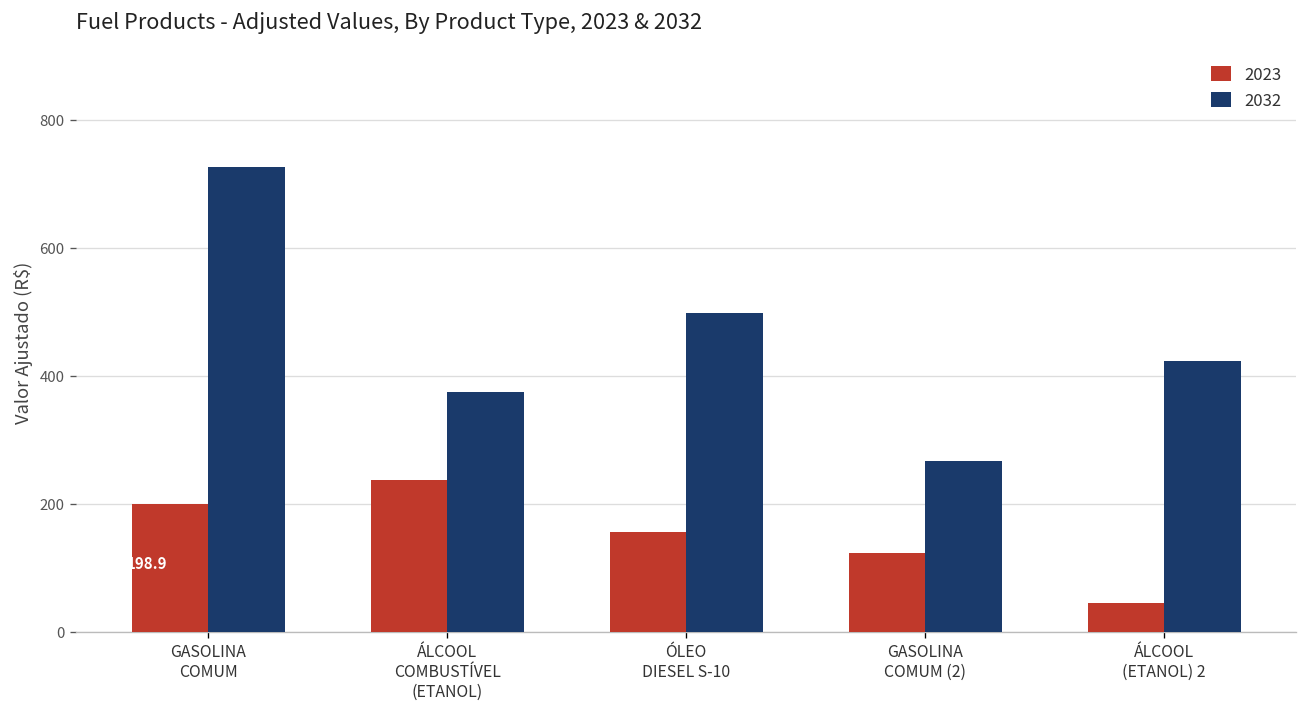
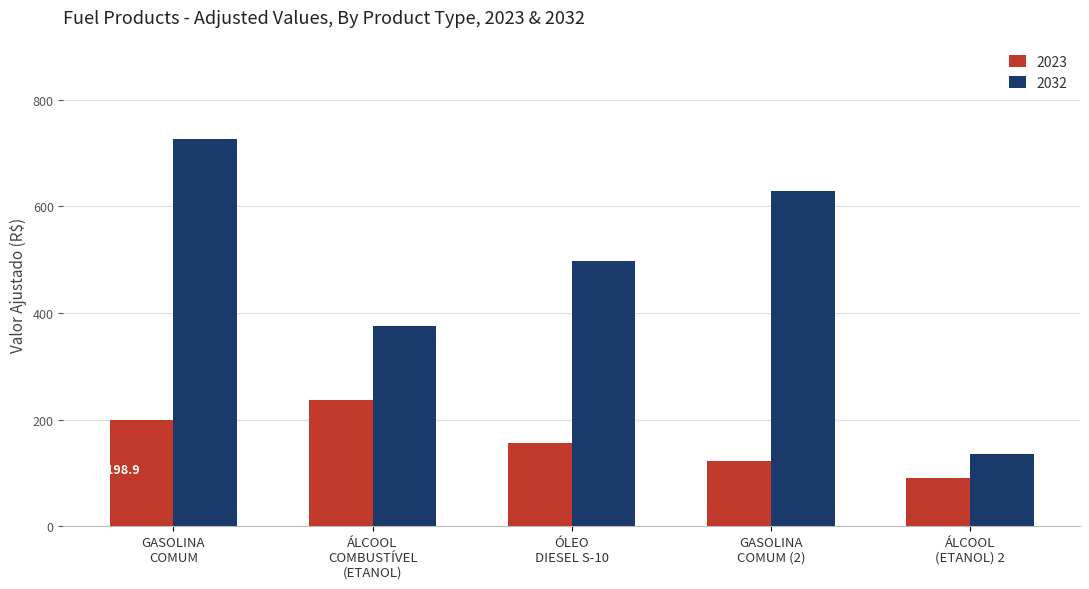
2032, GASOLINA COMUM (2): 270 -> 630
2023, ÁLCOOL (ETANOL) 2: 50 -> 90
2032, ÁLCOOL (ETANOL) 2: 420 -> 140
